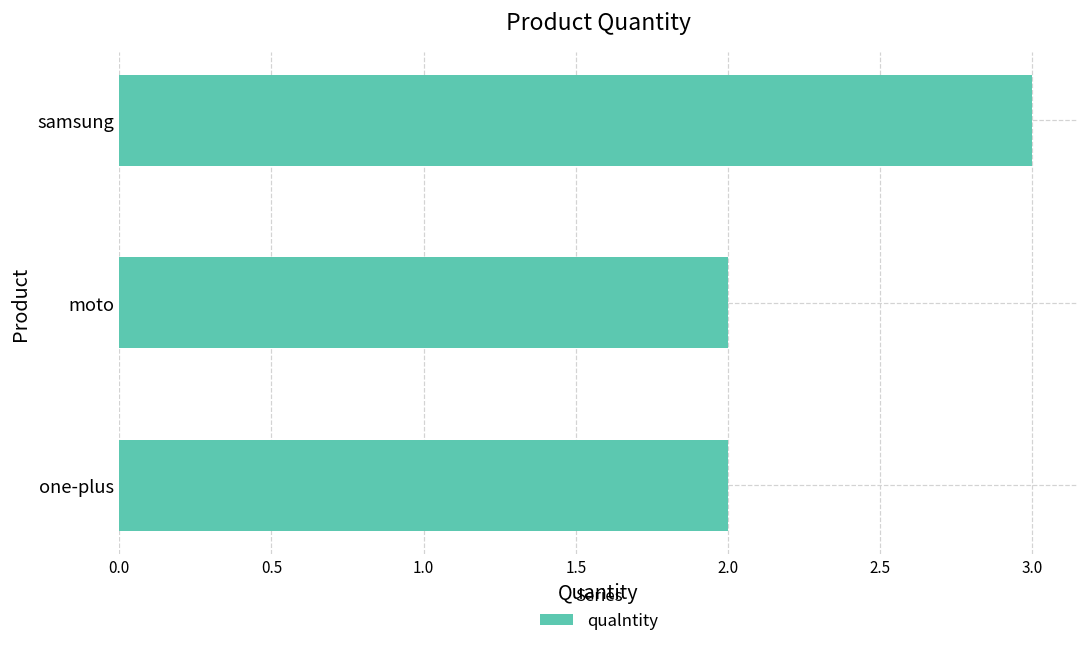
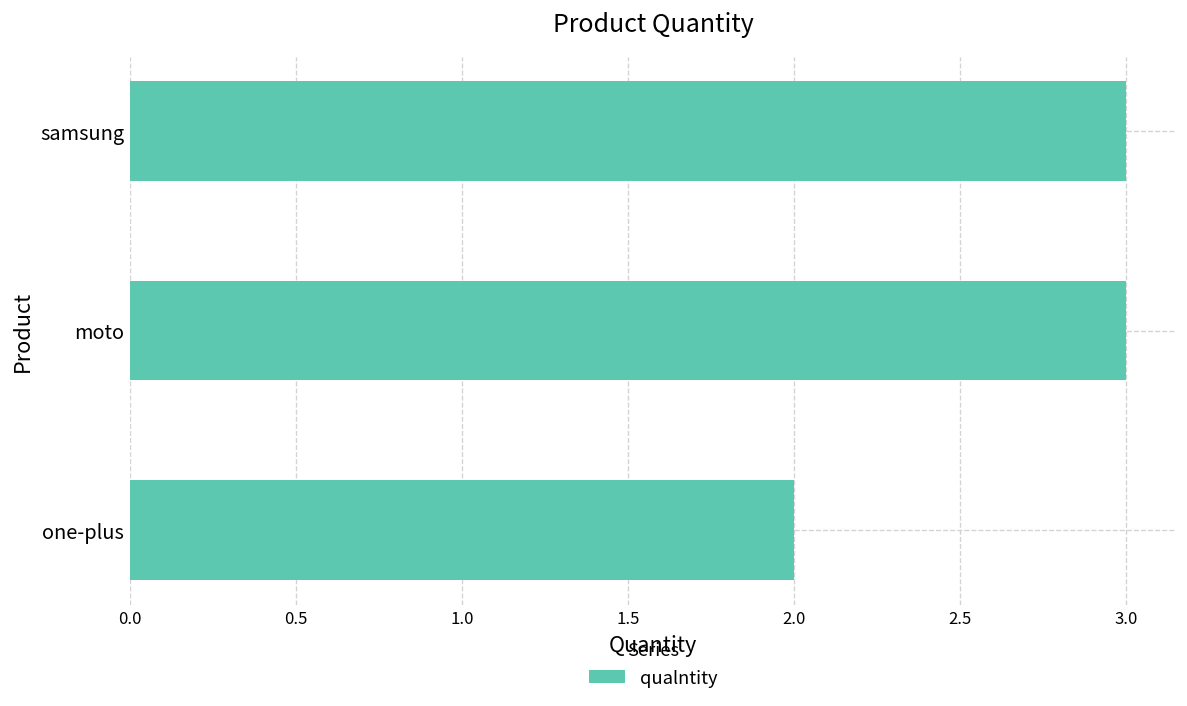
moto: 2 -> 3
